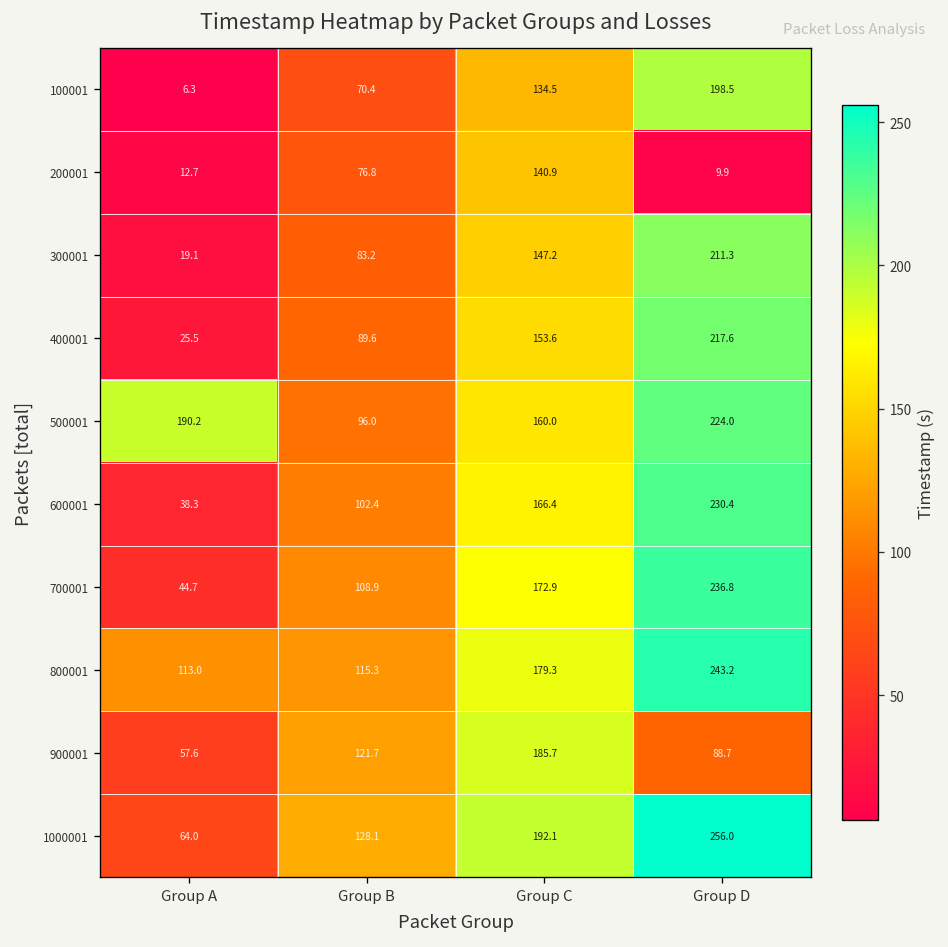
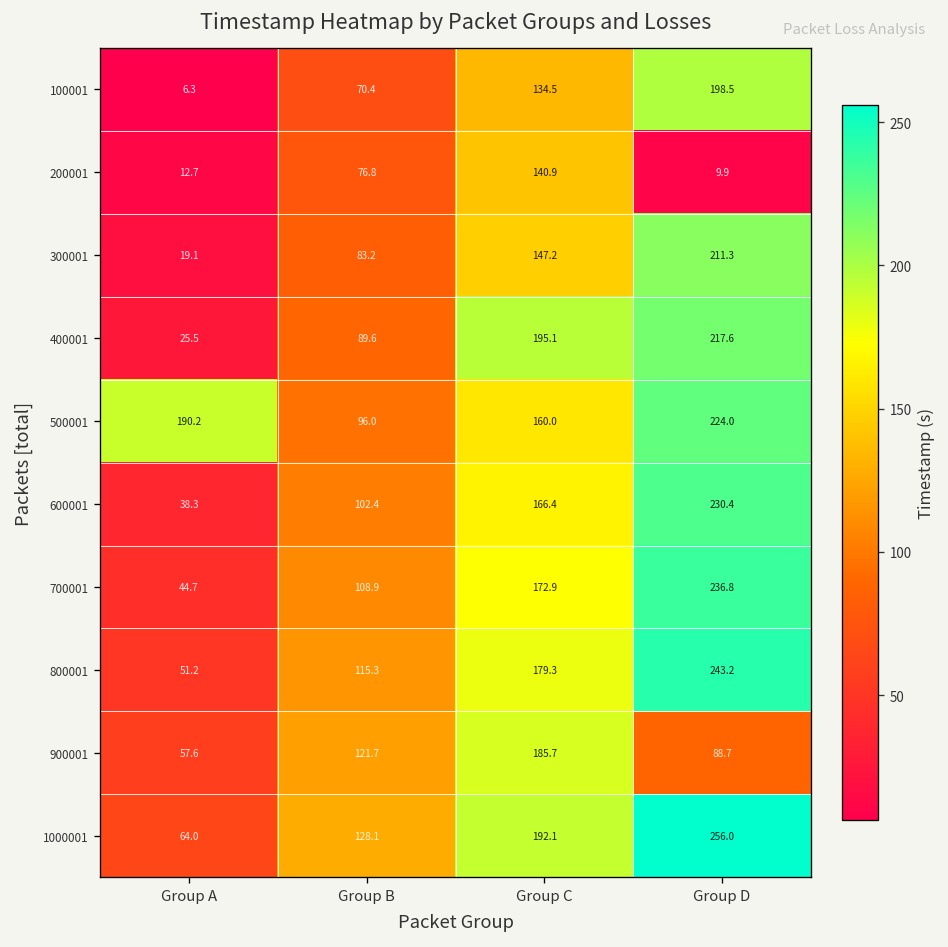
400001, Group C: 153.6 -> 195.1
800001, Group A: 113.0 -> 51.2
